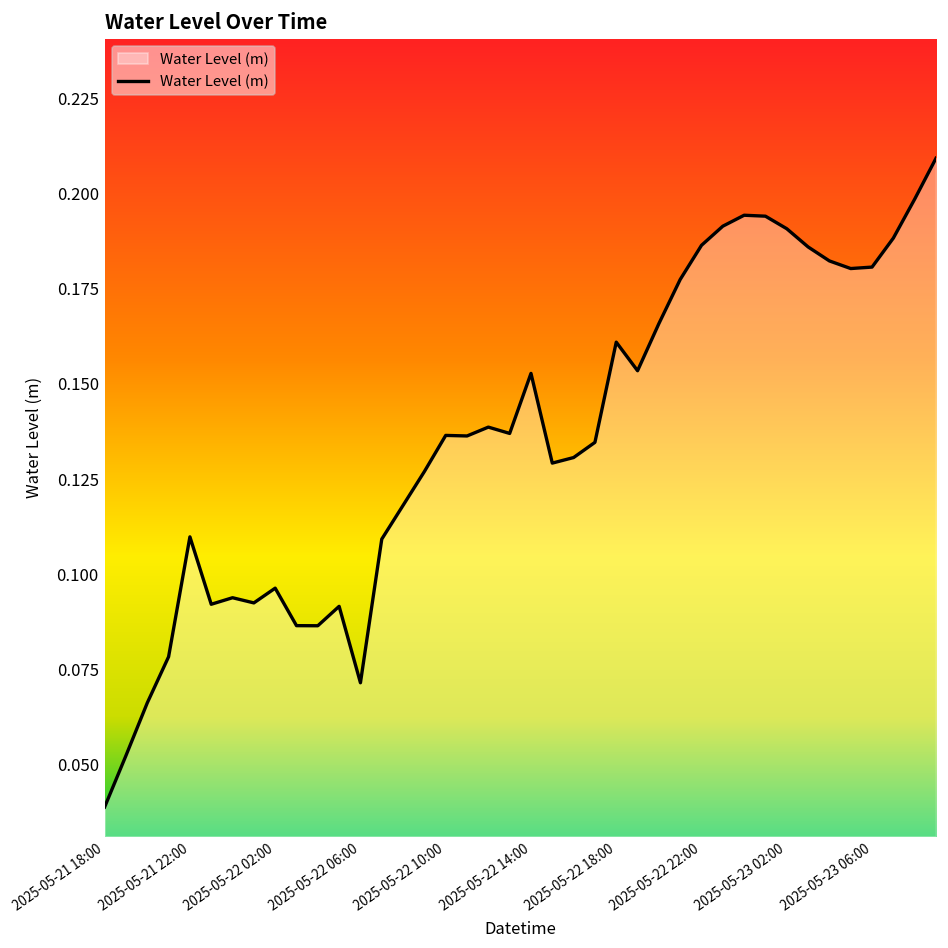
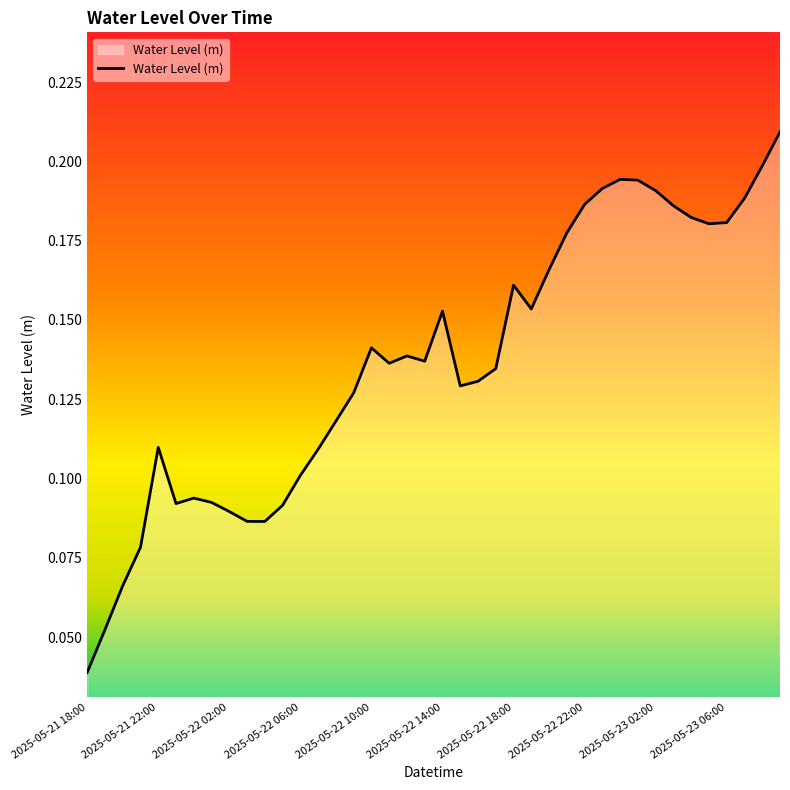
2025-05-22 02:00: 0.096 -> 0.090
2025-05-22 06:00: 0.071 -> 0.101
2025-05-22 10:00: 0.136 -> 0.141
